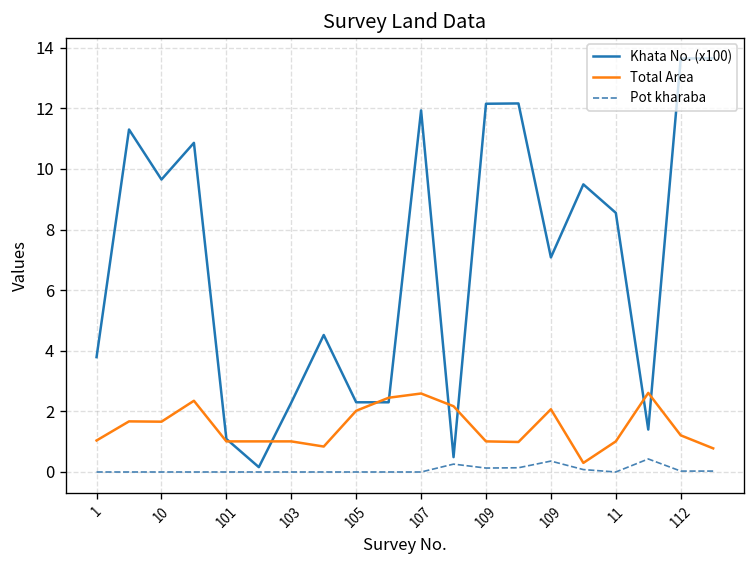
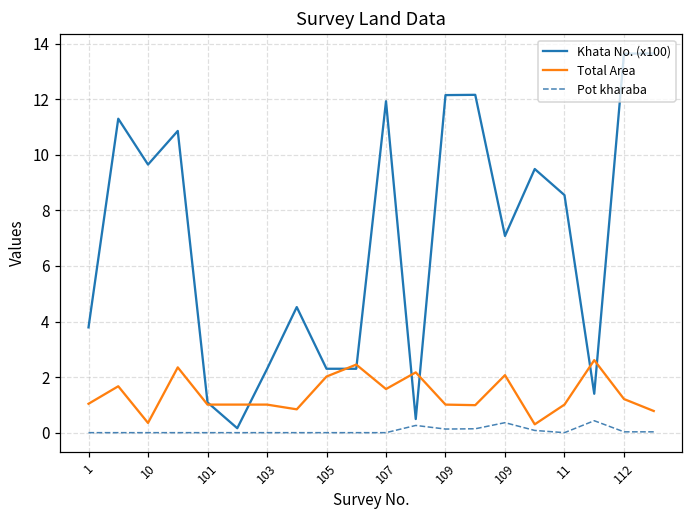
Total Area, 10: 1.7 -> 0.4
Total Area, 107: 2.6 -> 1.6
